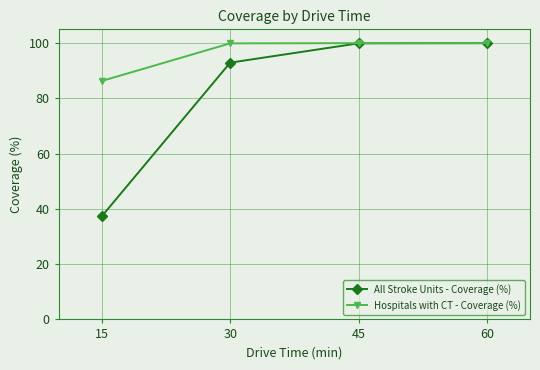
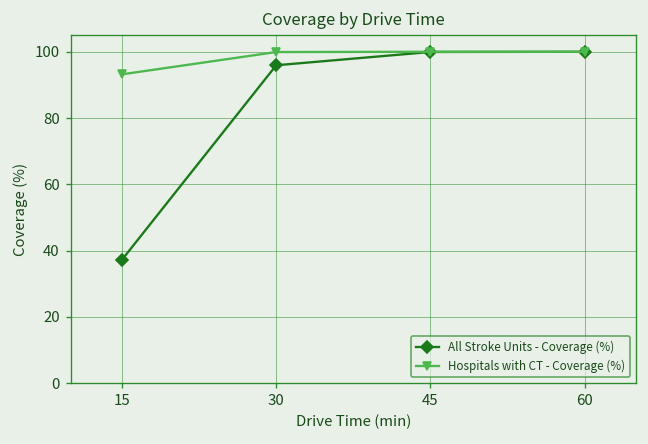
Hospitals with CT - Coverage (%), 15: 86 -> 93
All Stroke Units - Coverage (%), 30: 93 -> 96
